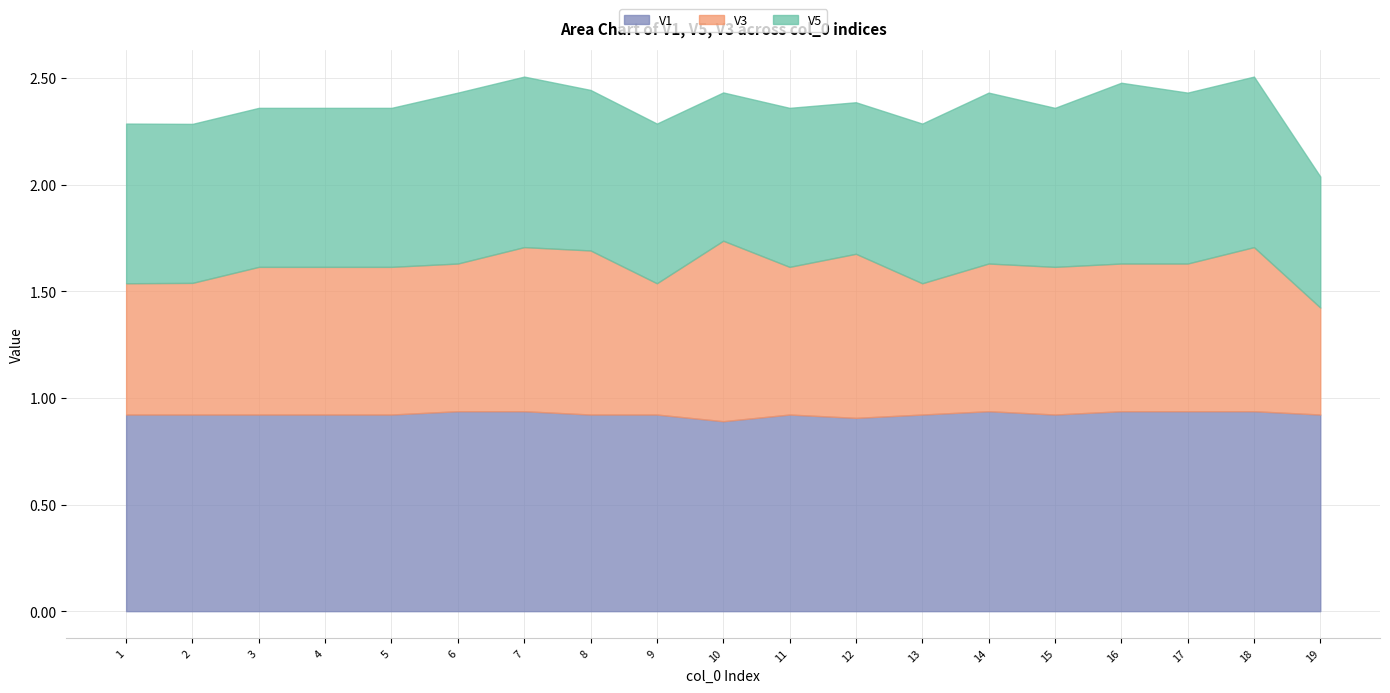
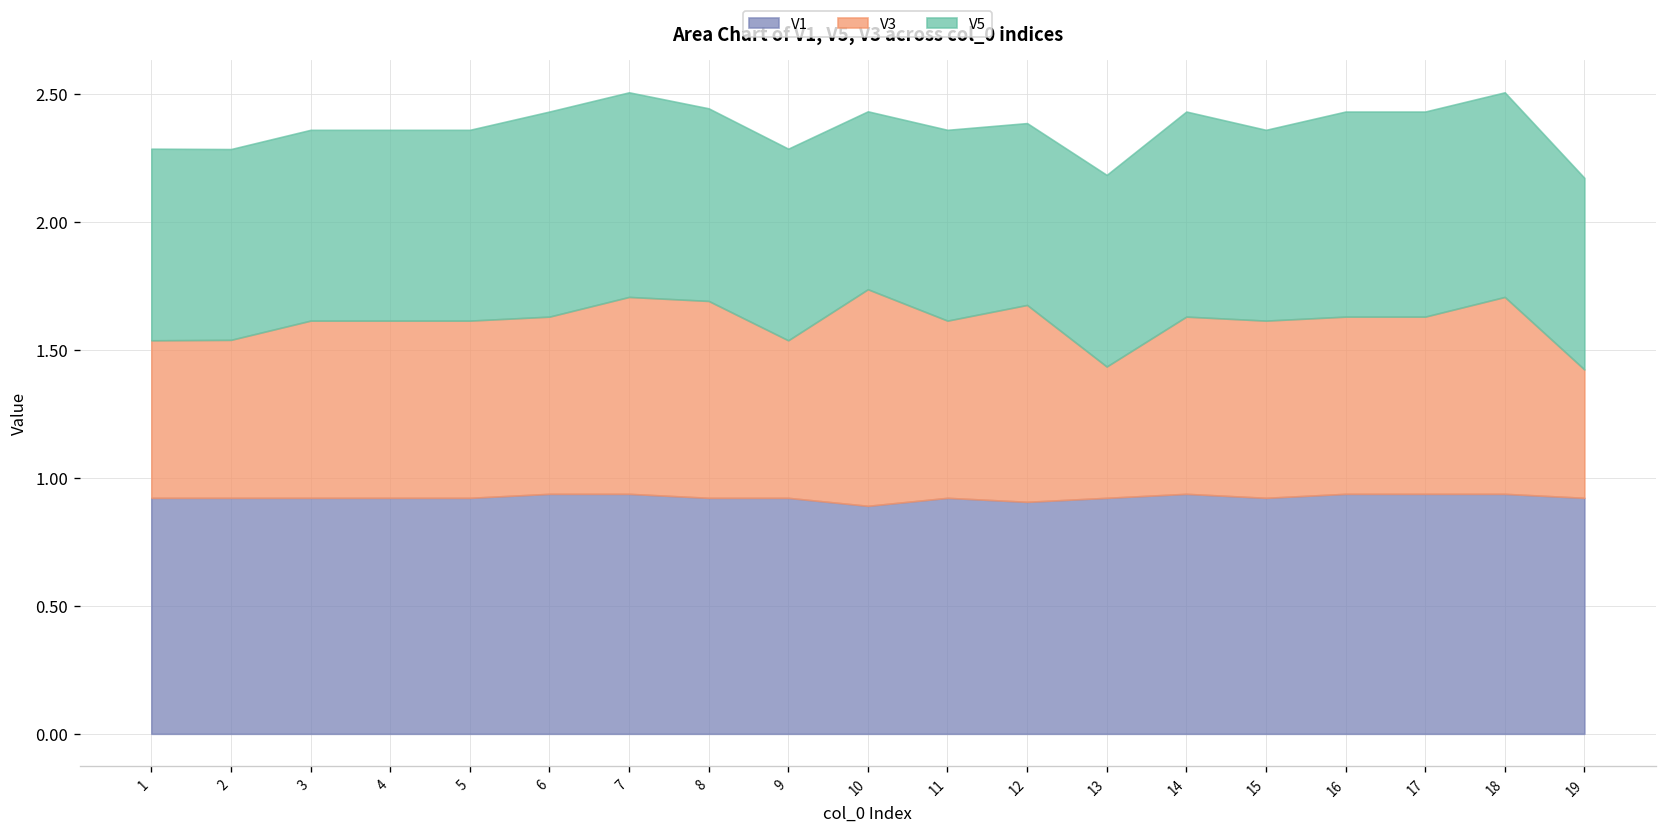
V3, 13: 0.62 -> 0.51
V5, 16: 0.85 -> 0.80
V5, 19: 0.61 -> 0.75
